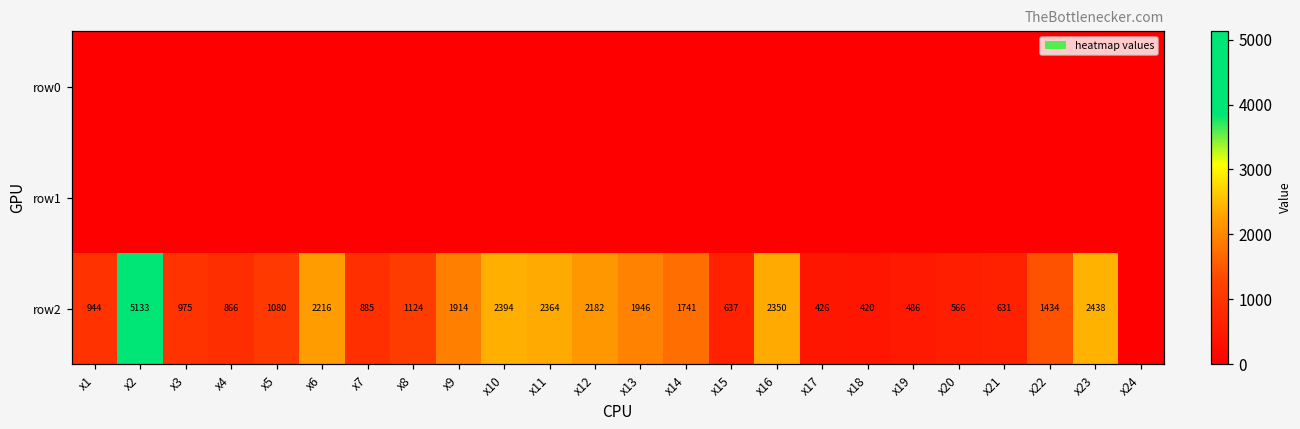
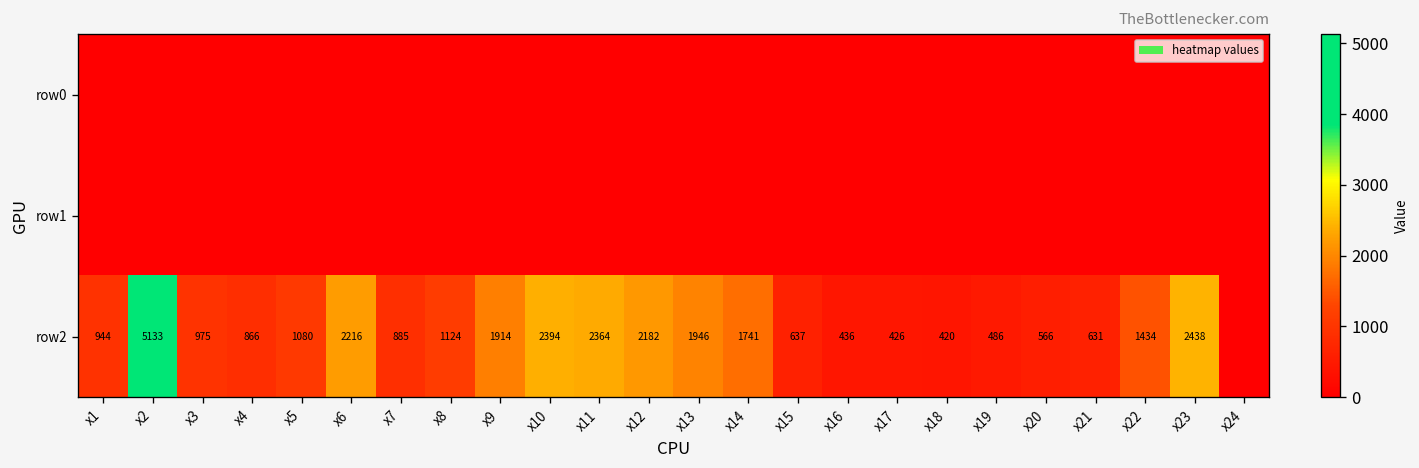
row2, x16: 2350 -> 436
